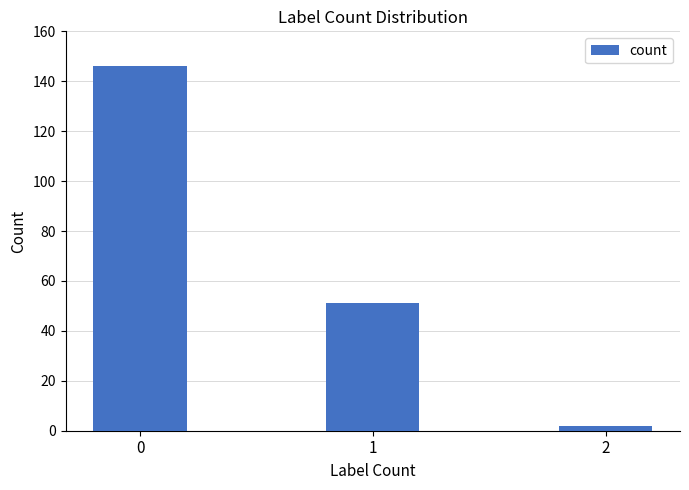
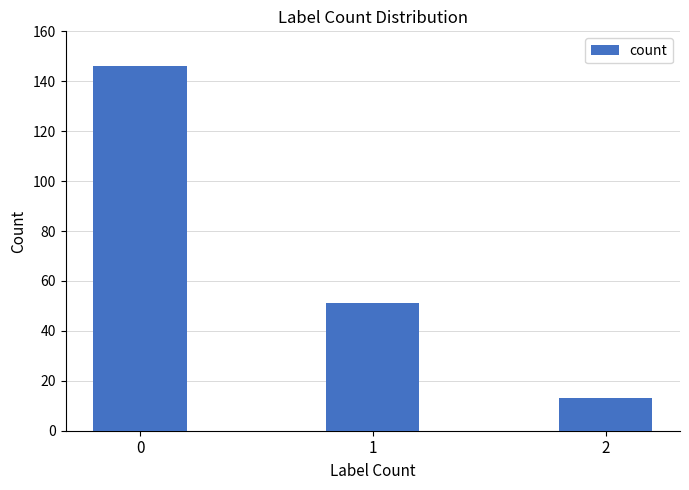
2: 2 -> 13
